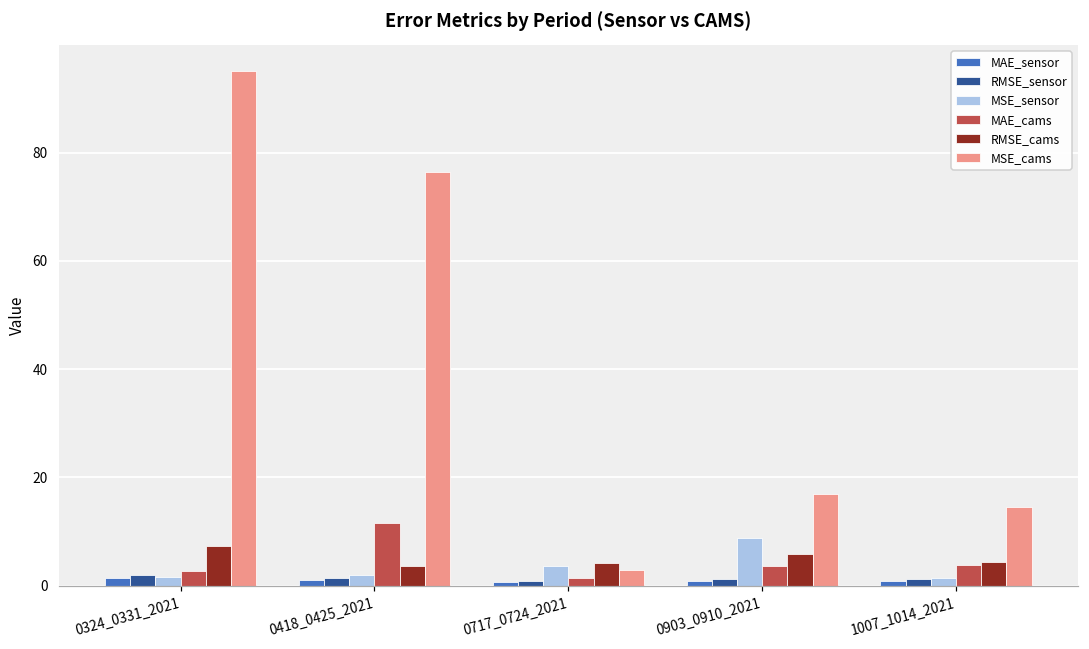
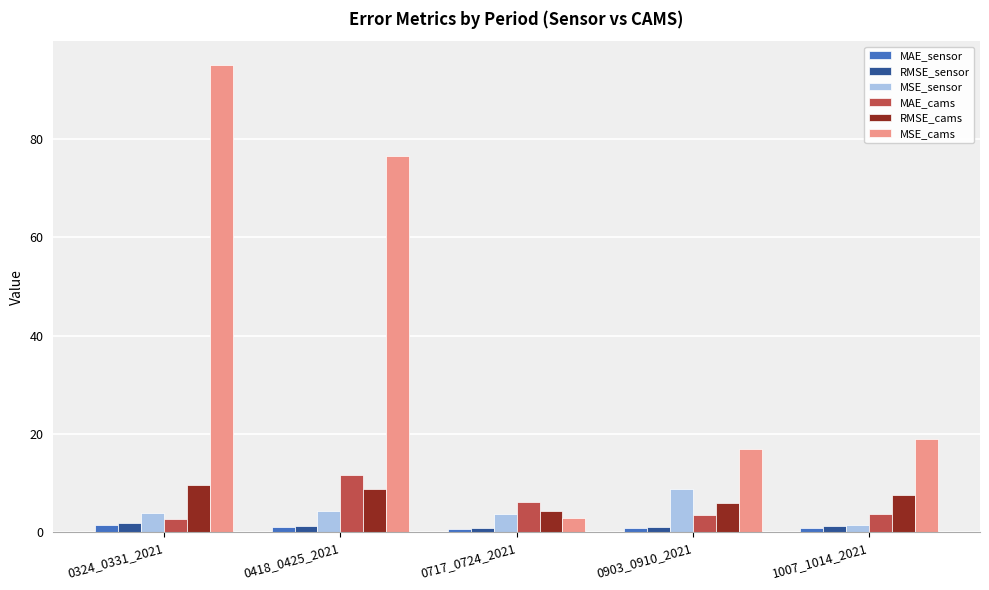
MSE_sensor, 0324_0331_2021: 2 -> 4
RMSE_cams, 0324_0331_2021: 7 -> 10
MSE_sensor, 0418_0425_2021: 2 -> 4
RMSE_cams, 0418_0425_2021: 4 -> 9
MAE_cams, 0717_0724_2021: 1 -> 6
RMSE_cams, 1007_1014_2021: 4 -> 8
MSE_cams, 1007_1014_2021: 15 -> 19
